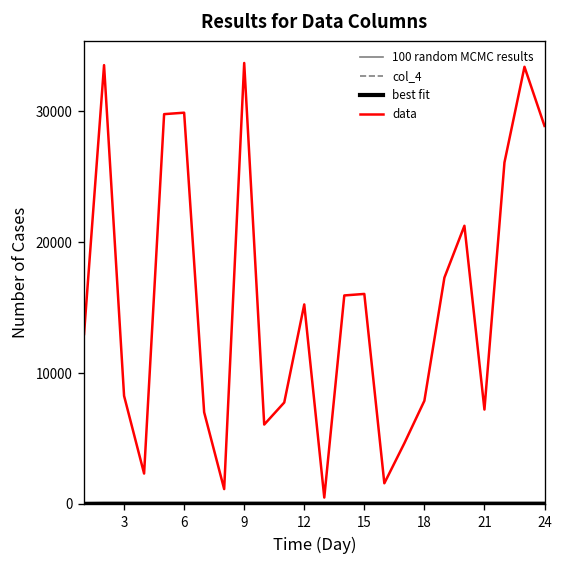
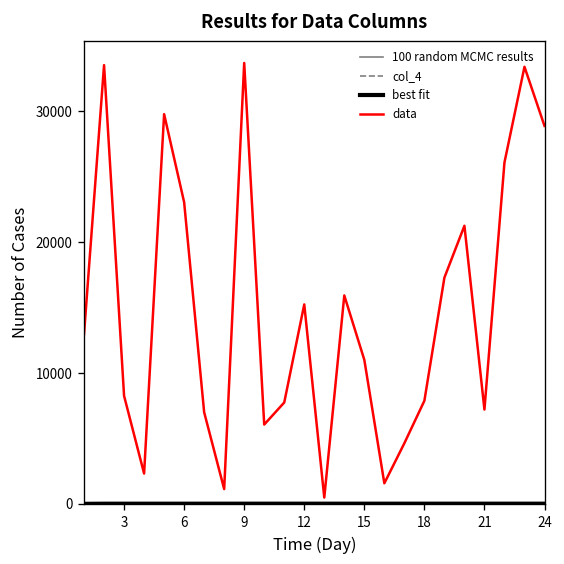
data, 6: 29900 -> 23100
data, 15: 16000 -> 11000
